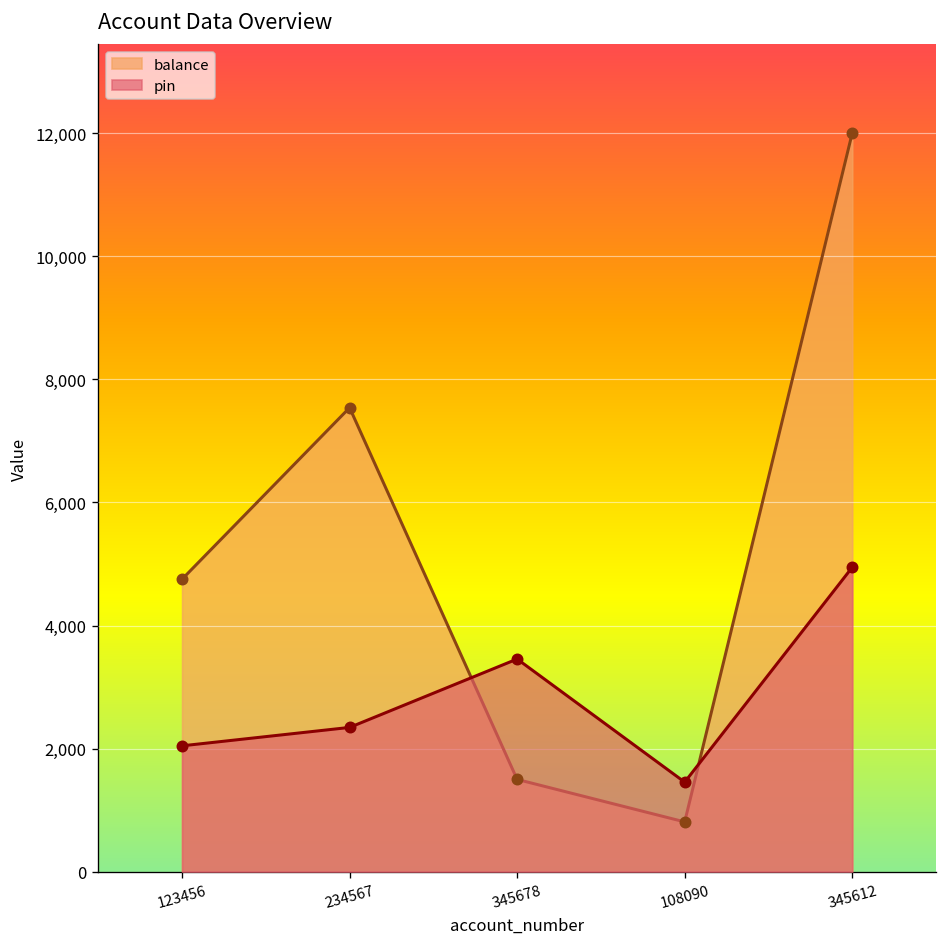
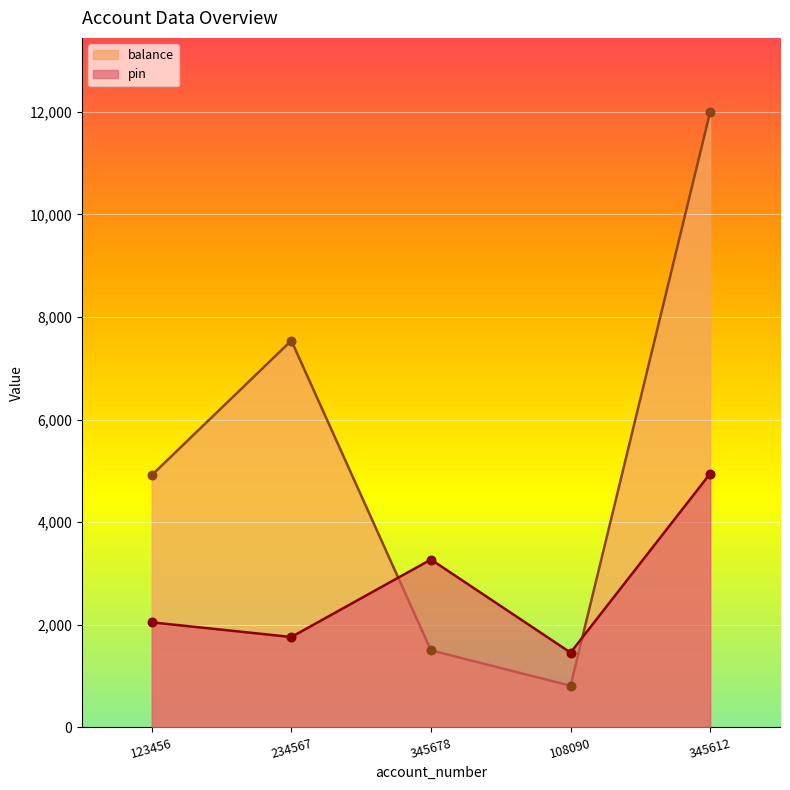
balance, 123456: 4,800 -> 4,900
pin, 234567: 2,300 -> 1,800
pin, 345678: 3,500 -> 3,300
